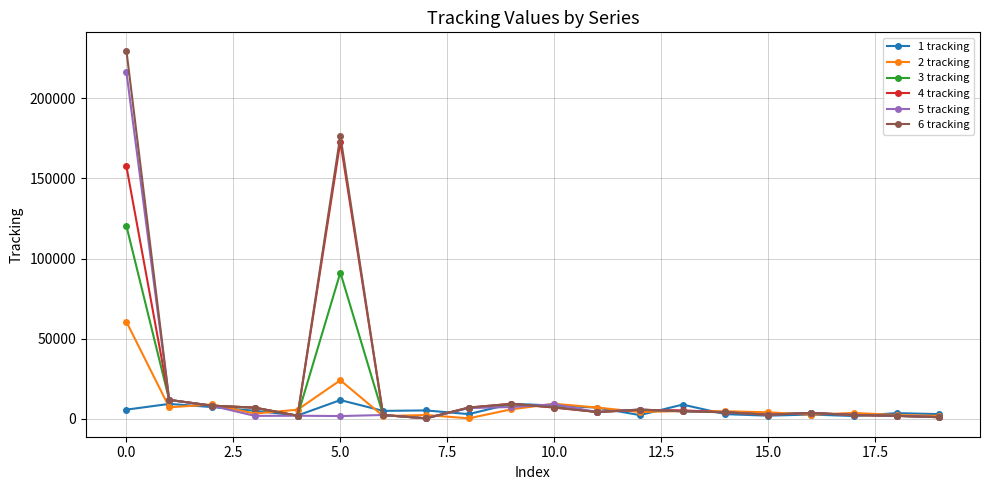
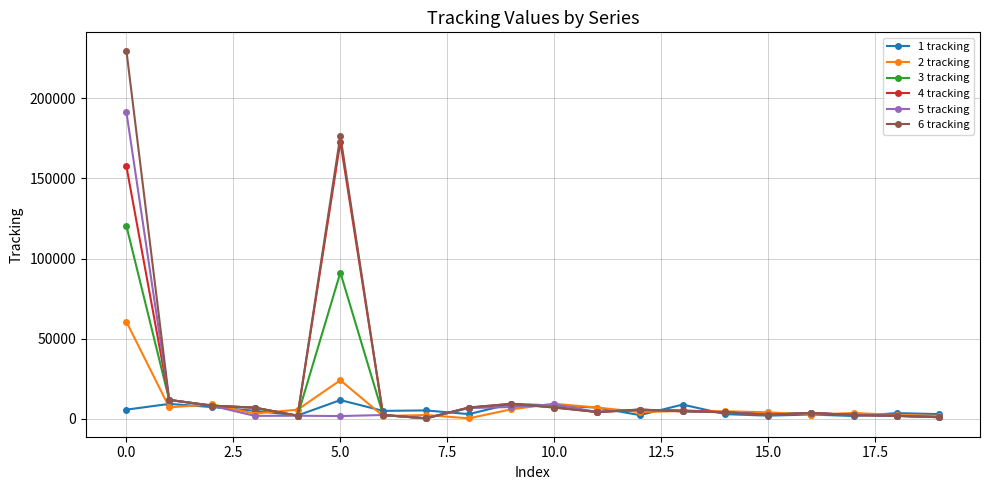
5 tracking, 0.0: 216000 -> 191000
